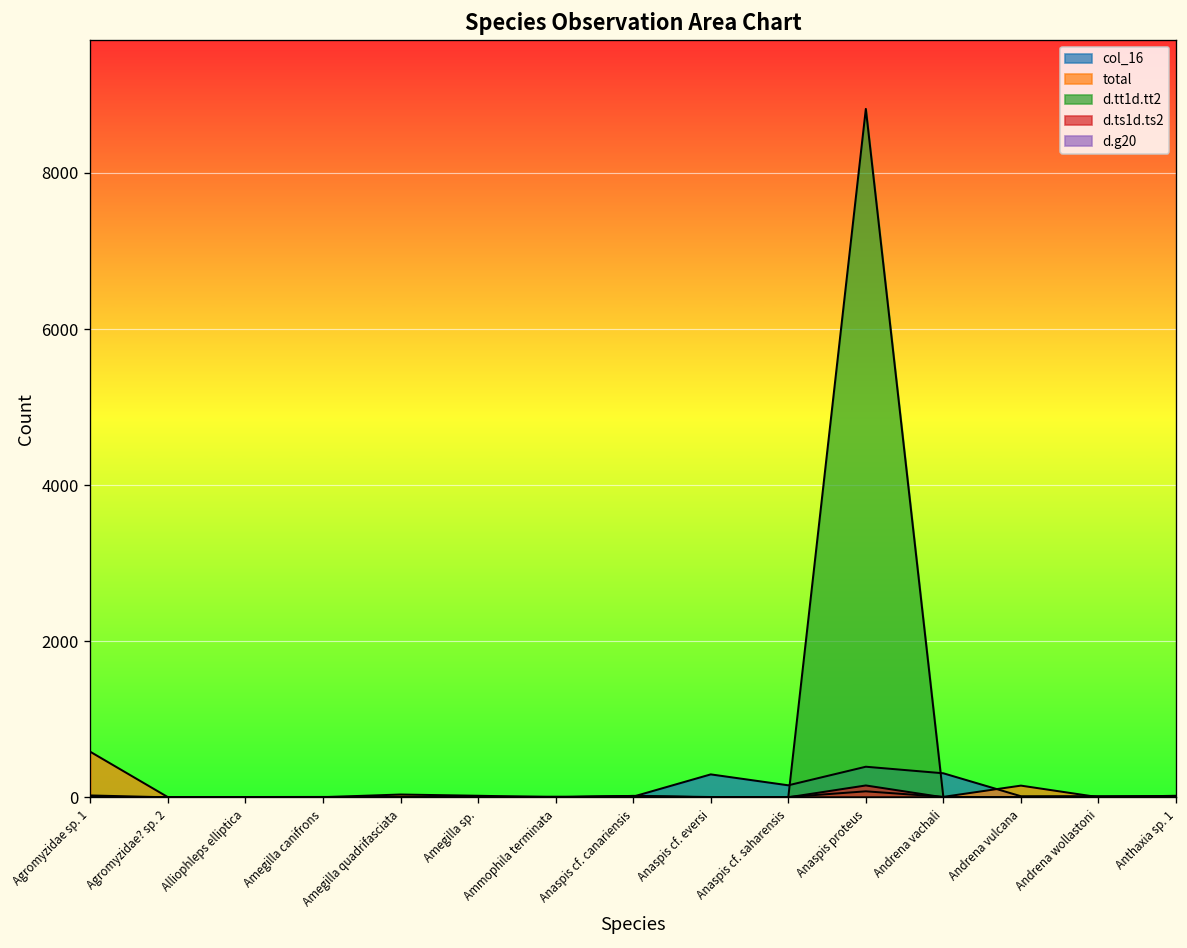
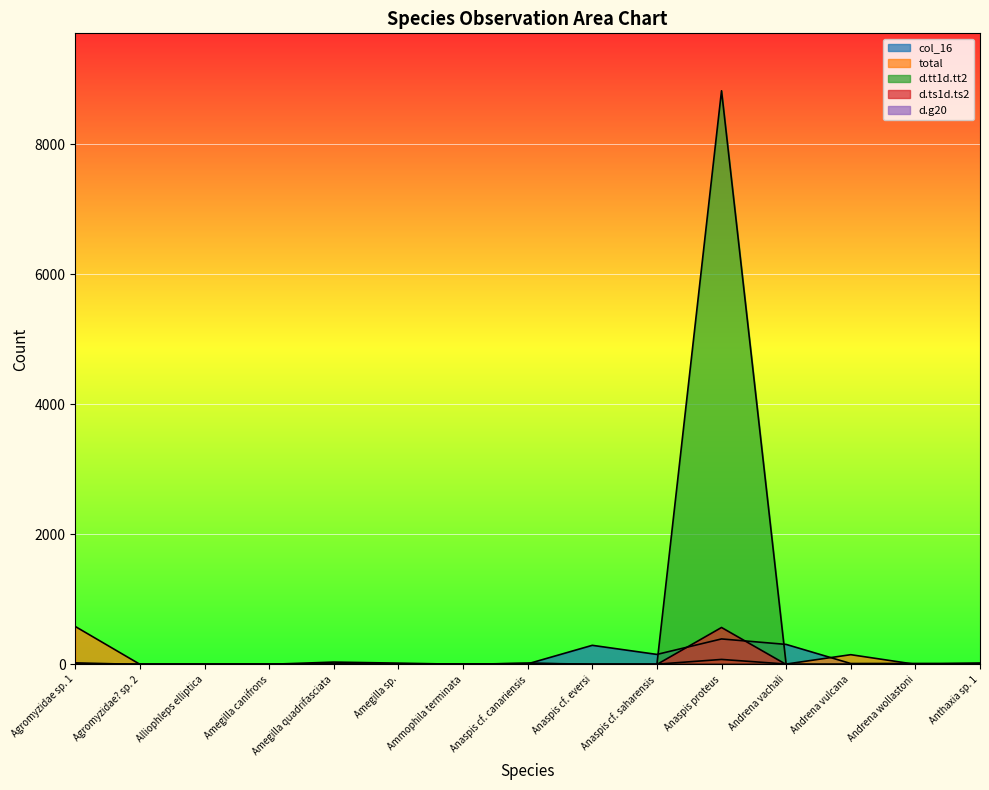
d.ts1d.ts2, Anaspis proteus: 200 -> 600
